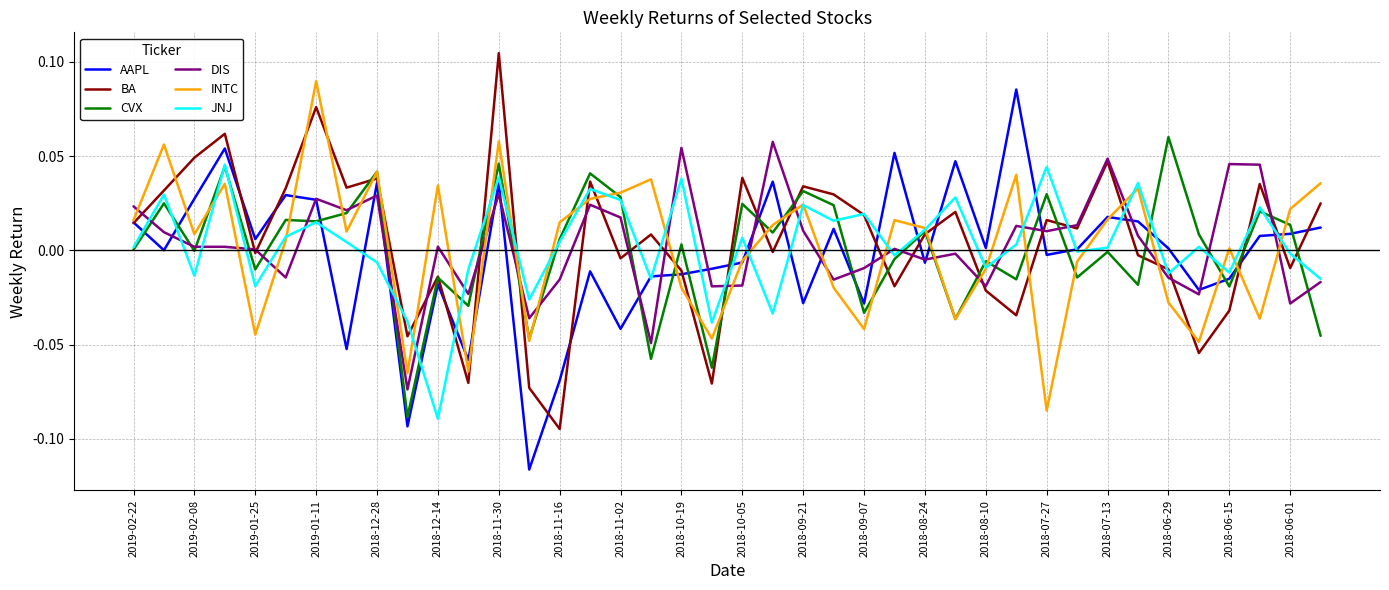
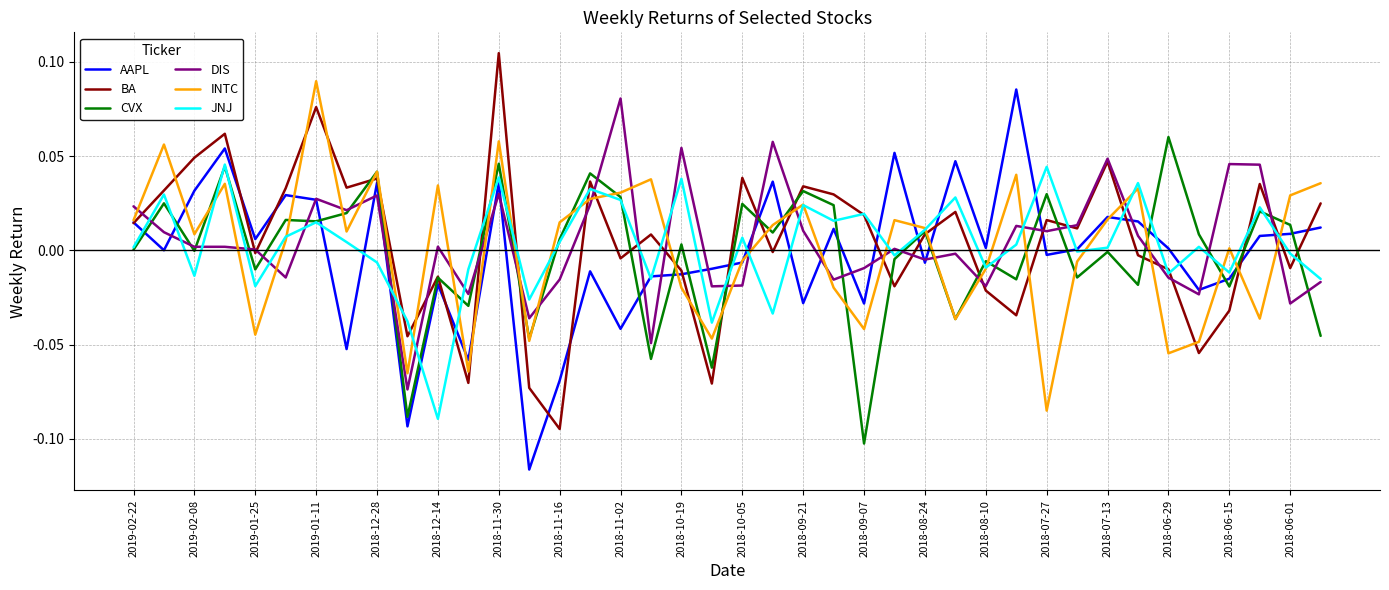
AAPL, 2019-02-08: 0.027 -> 0.032
DIS, 2018-11-02: 0.017 -> 0.081
CVX, 2018-09-07: -0.033 -> -0.102
INTC, 2018-06-29: -0.028 -> -0.055
INTC, 2018-06-01: 0.022 -> 0.029
